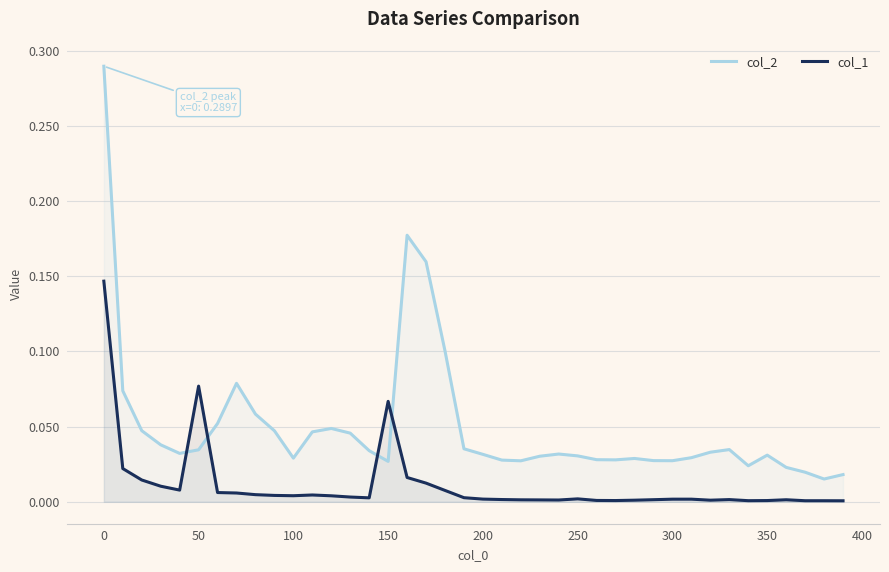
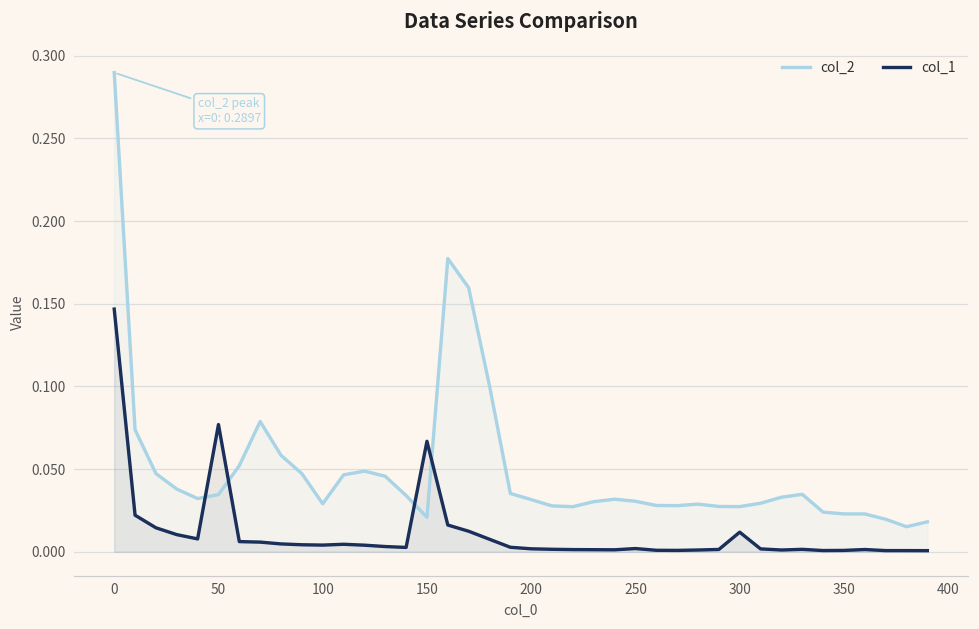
col_2, 150: 0.027 -> 0.021
col_1, 300: 0.002 -> 0.012
col_2, 350: 0.031 -> 0.023
